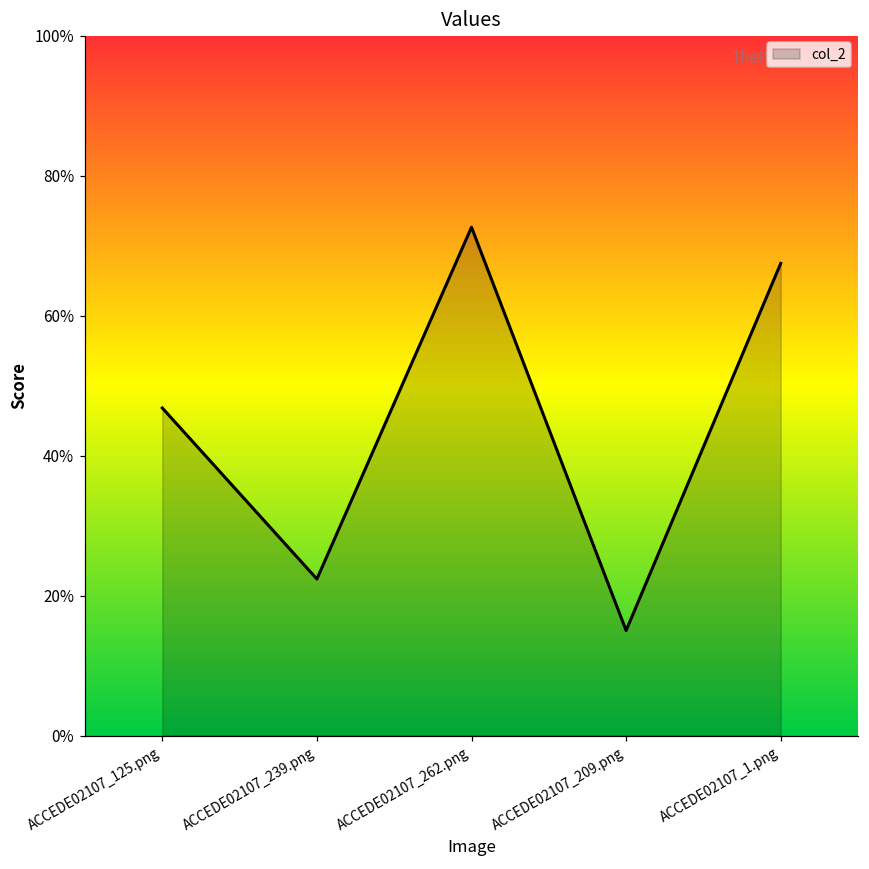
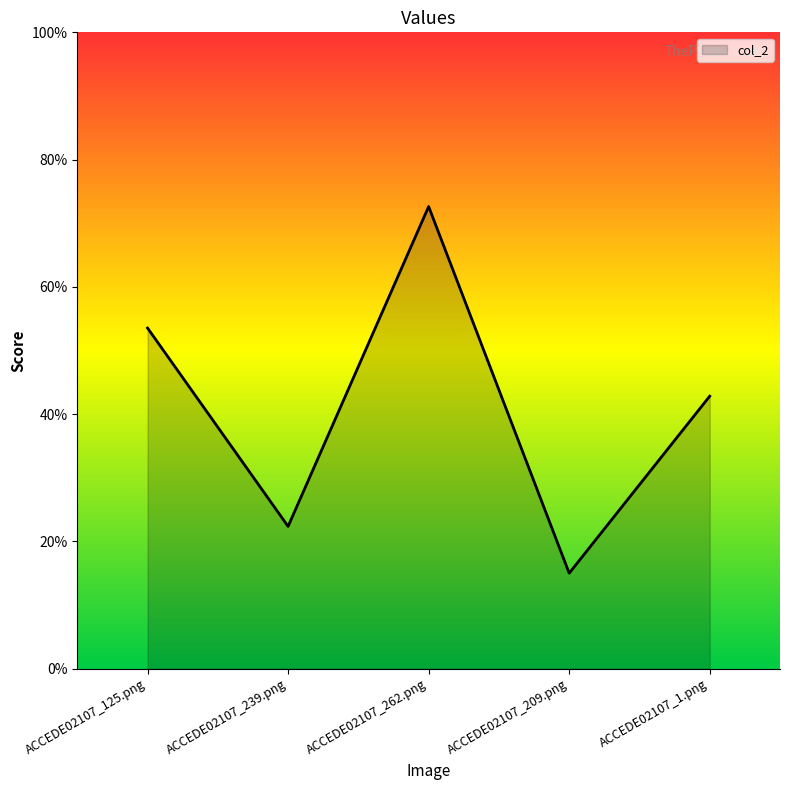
ACCEDE02107_125.png: 47% -> 54%
ACCEDE02107_1.png: 67% -> 43%
